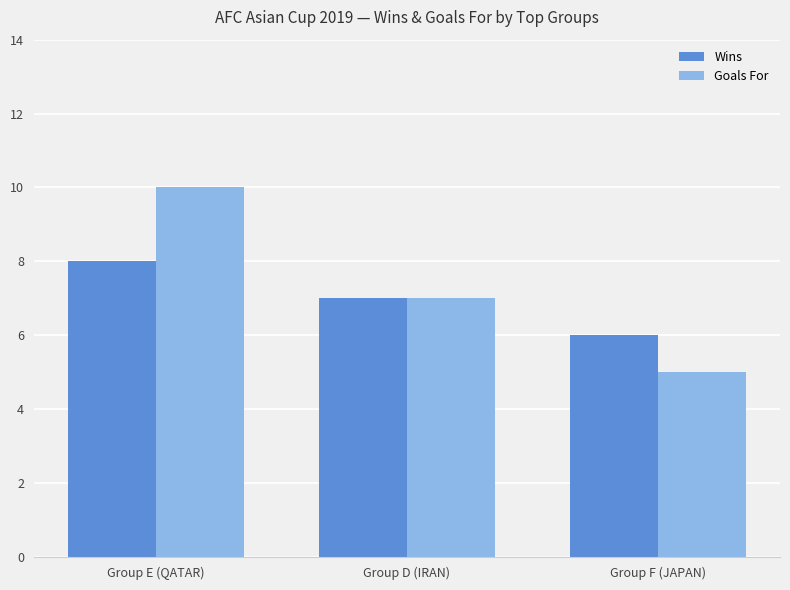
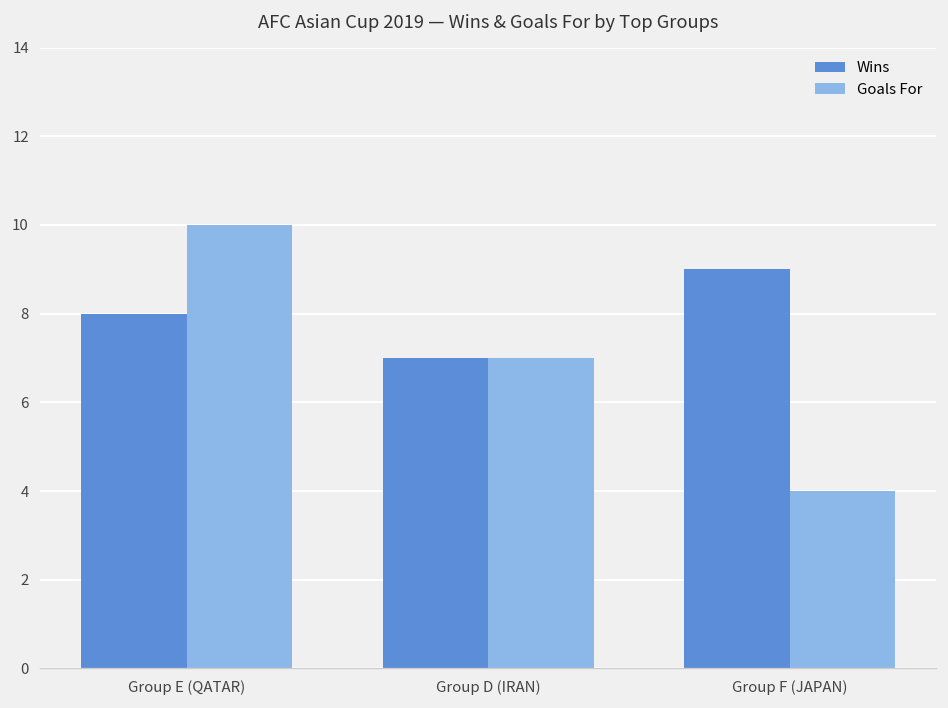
Wins, Group F (JAPAN): 6 -> 9
Goals For, Group F (JAPAN): 5 -> 4
